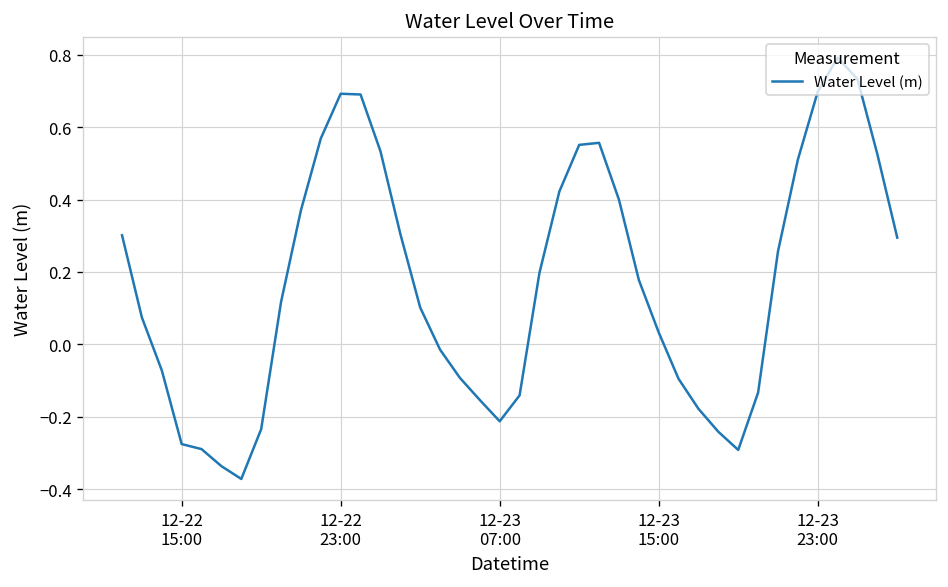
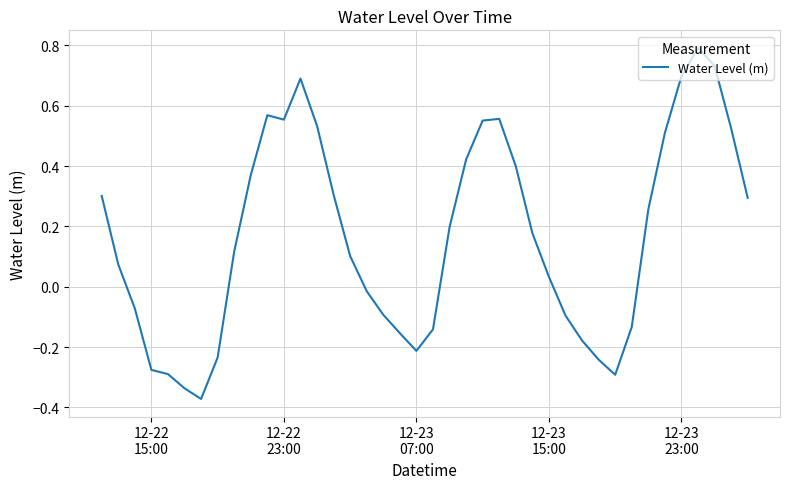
12-22 23:00: 0.69 -> 0.55
